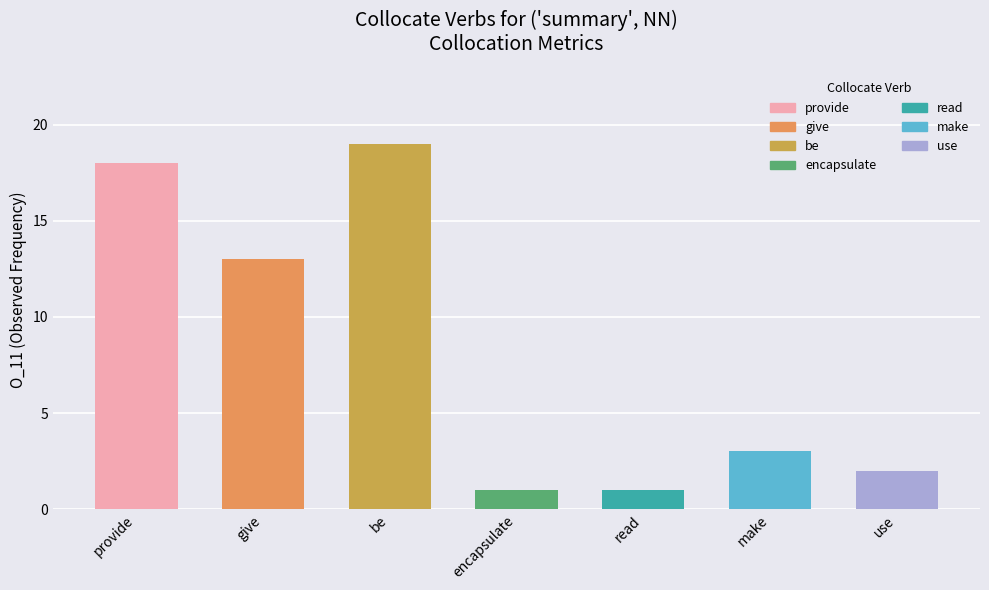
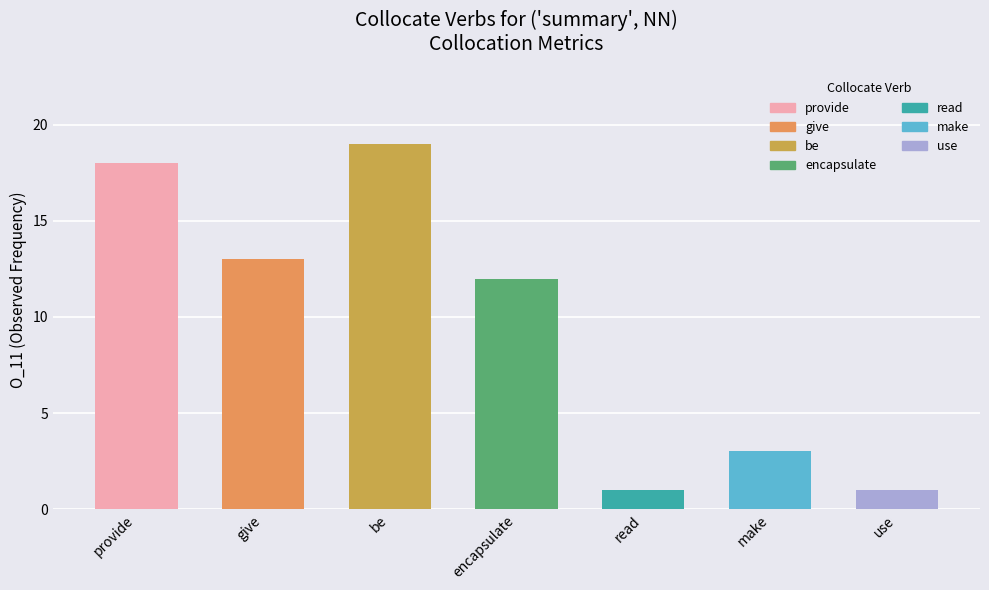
encapsulate: 1 -> 12
use: 2 -> 1
